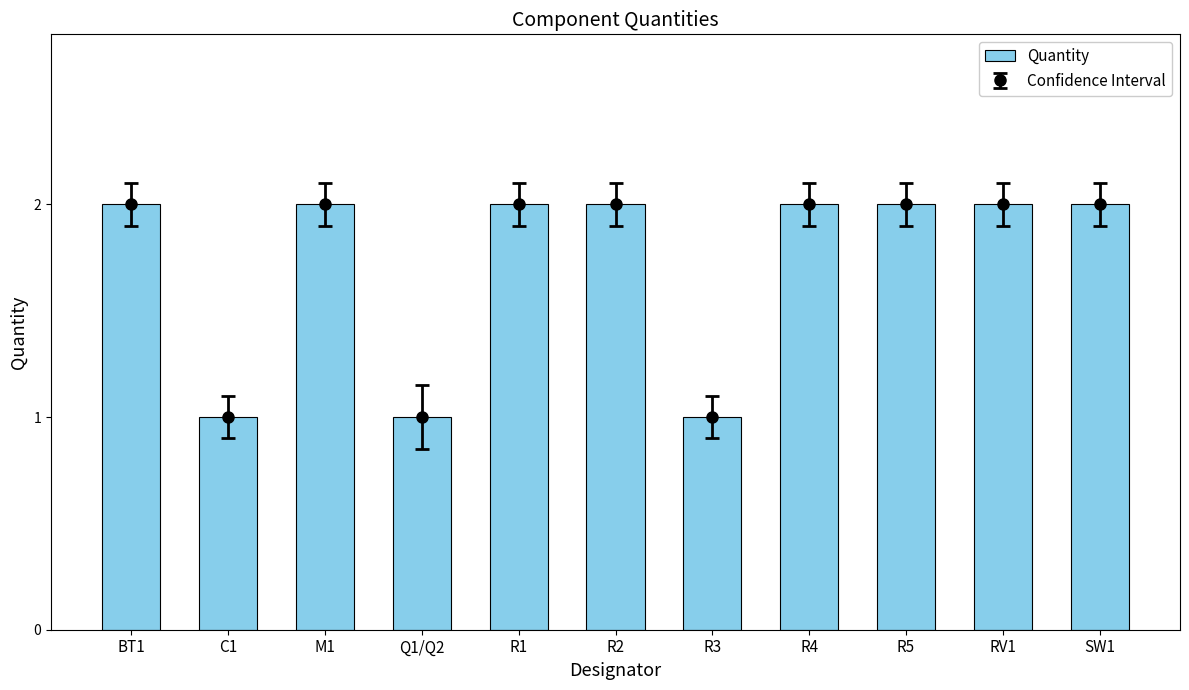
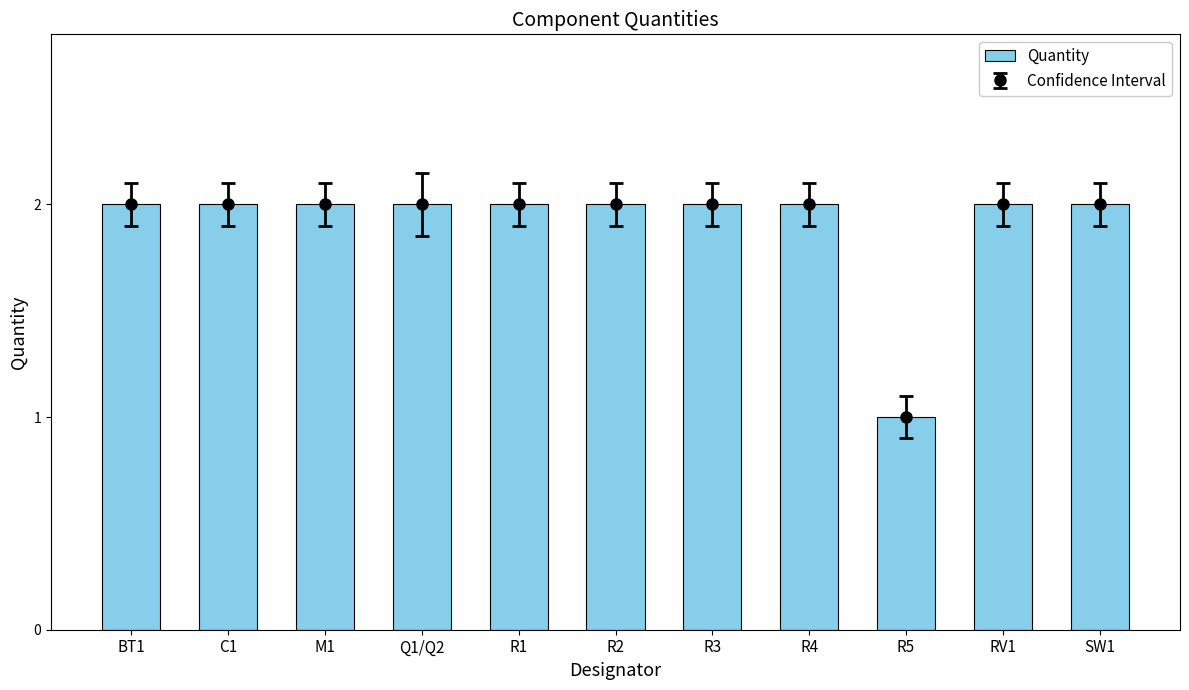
Quantity, C1: 1 -> 2
Quantity, Q1/Q2: 1 -> 2
Quantity, R3: 1 -> 2
Quantity, R5: 2 -> 1
